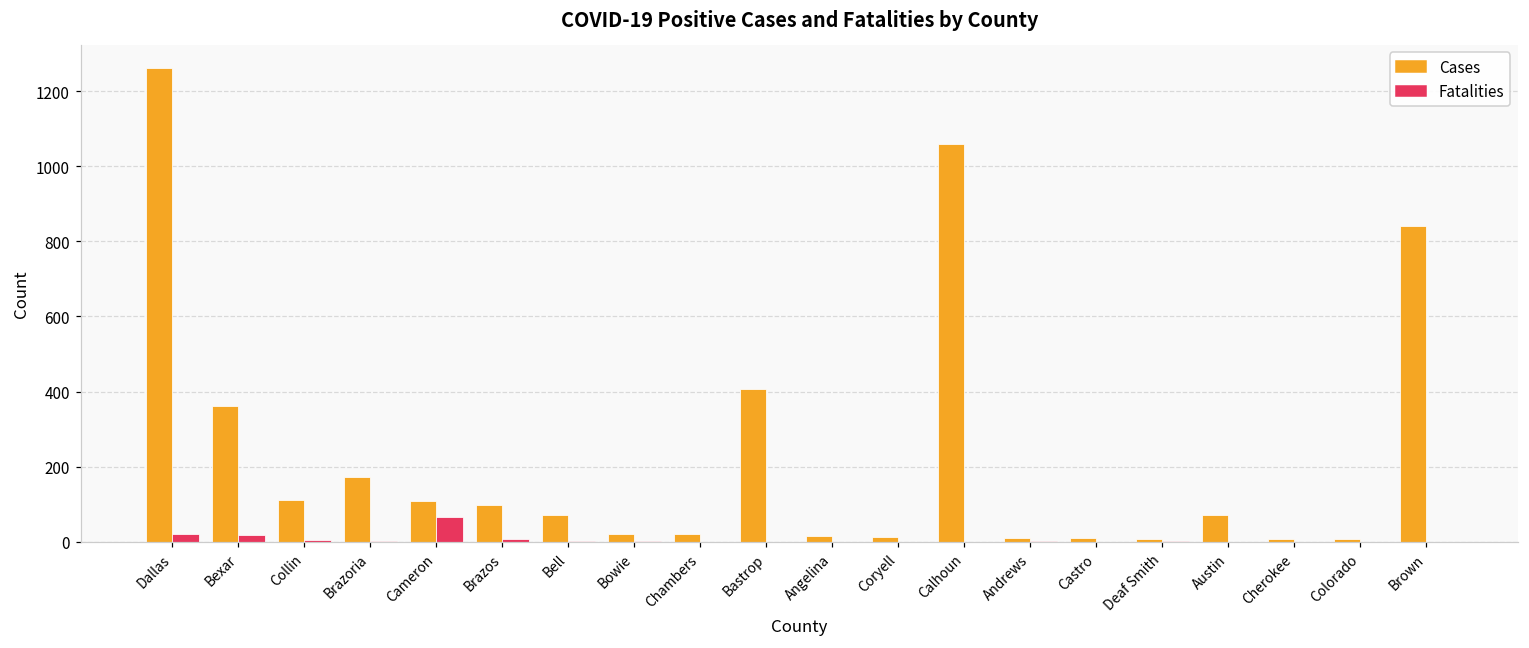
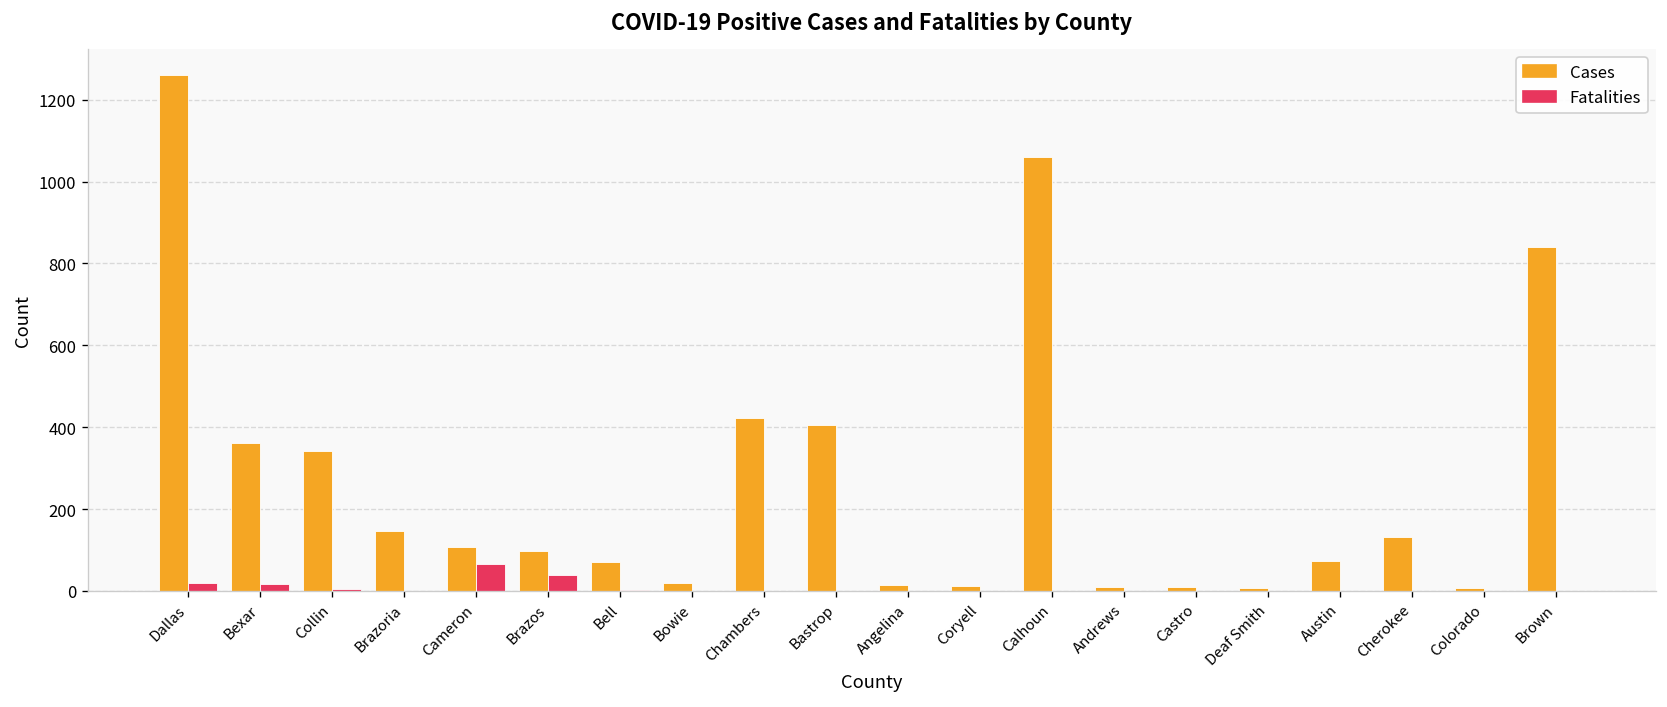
Cases, Collin: 110 -> 340
Cases, Brazoria: 170 -> 150
Fatalities, Brazos: 10 -> 40
Cases, Chambers: 20 -> 420
Cases, Cherokee: 10 -> 130
